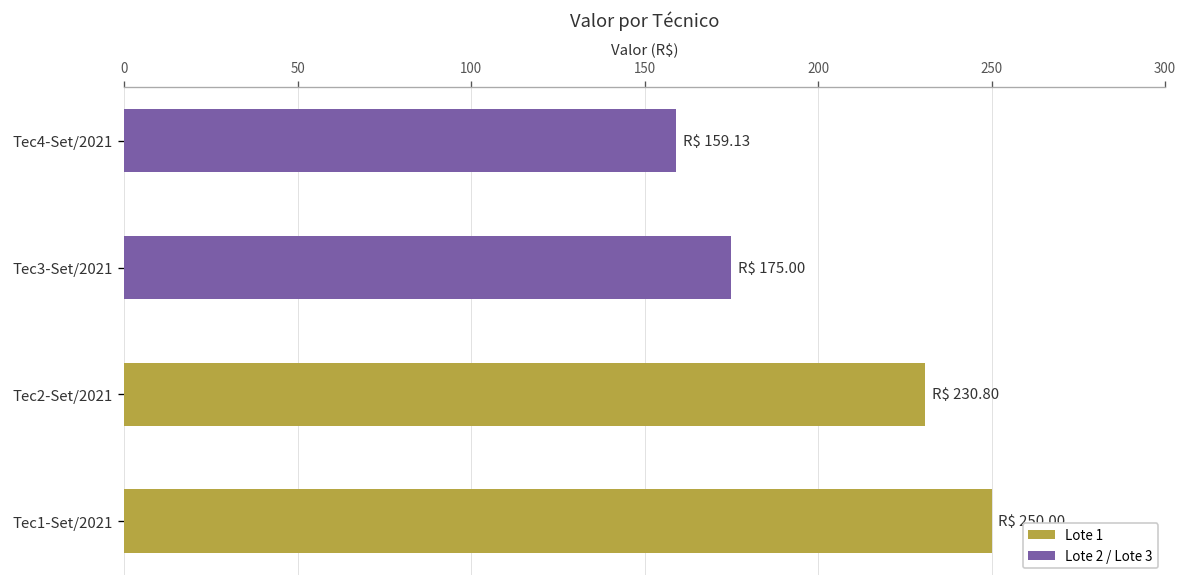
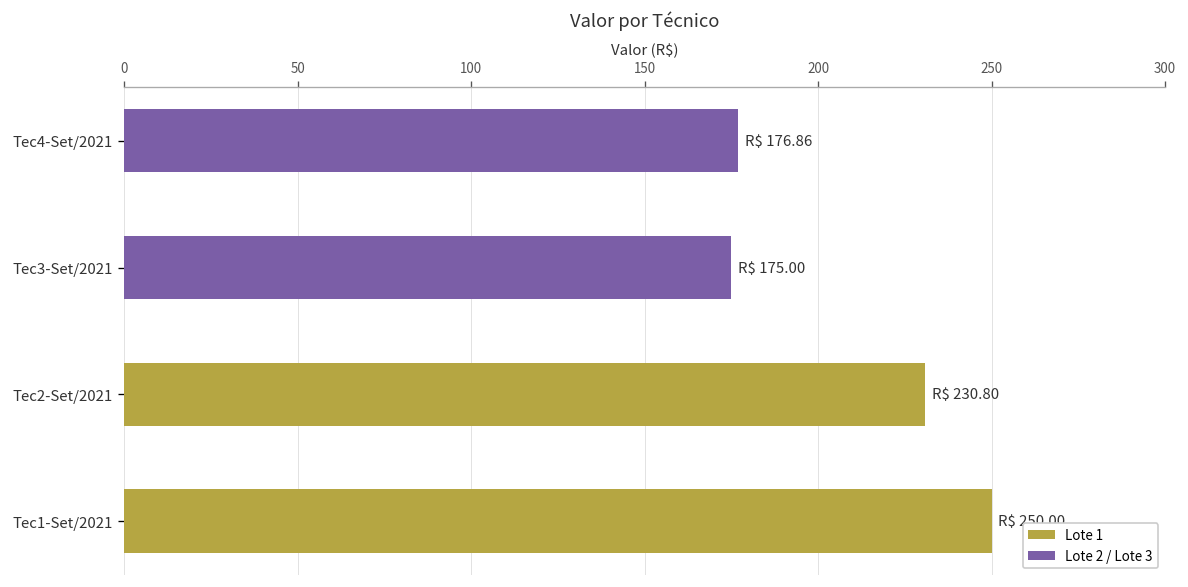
Tec4-Set/2021: 159.13 -> 176.86
